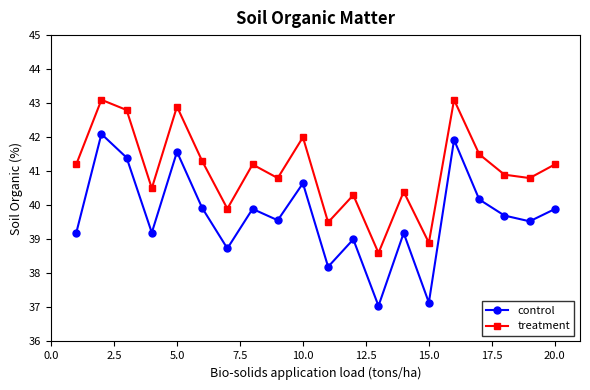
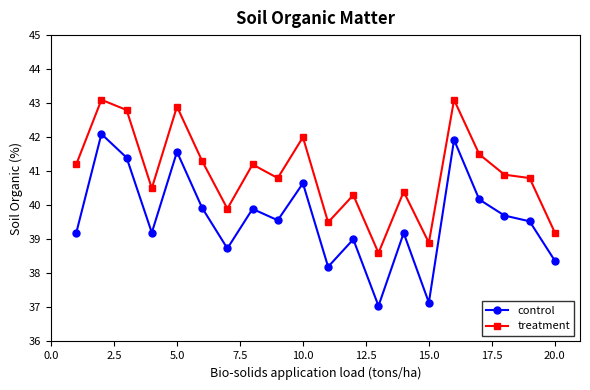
control, 20.0: 39.9 -> 38.4
treatment, 20.0: 41.2 -> 39.2
